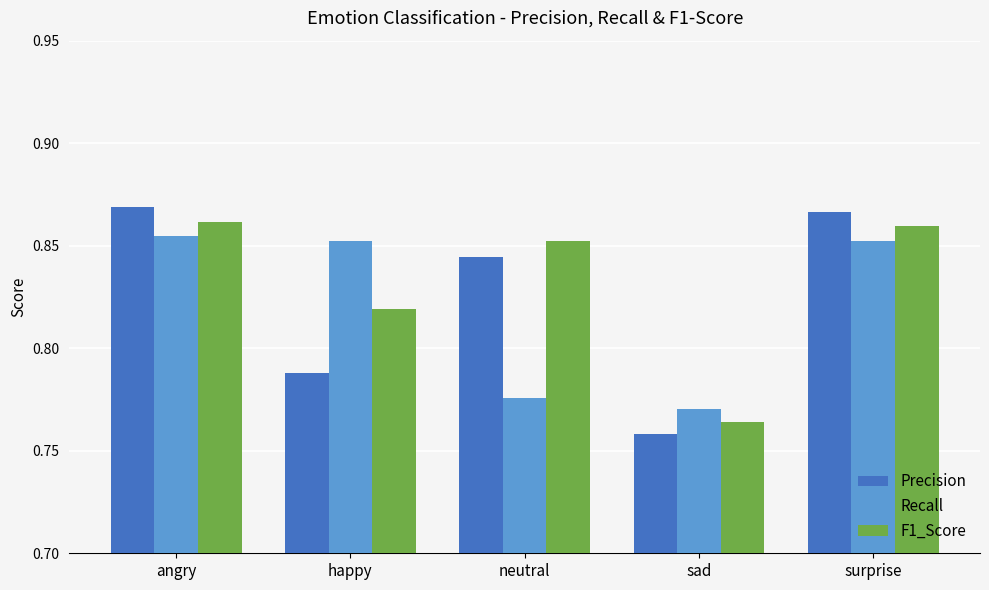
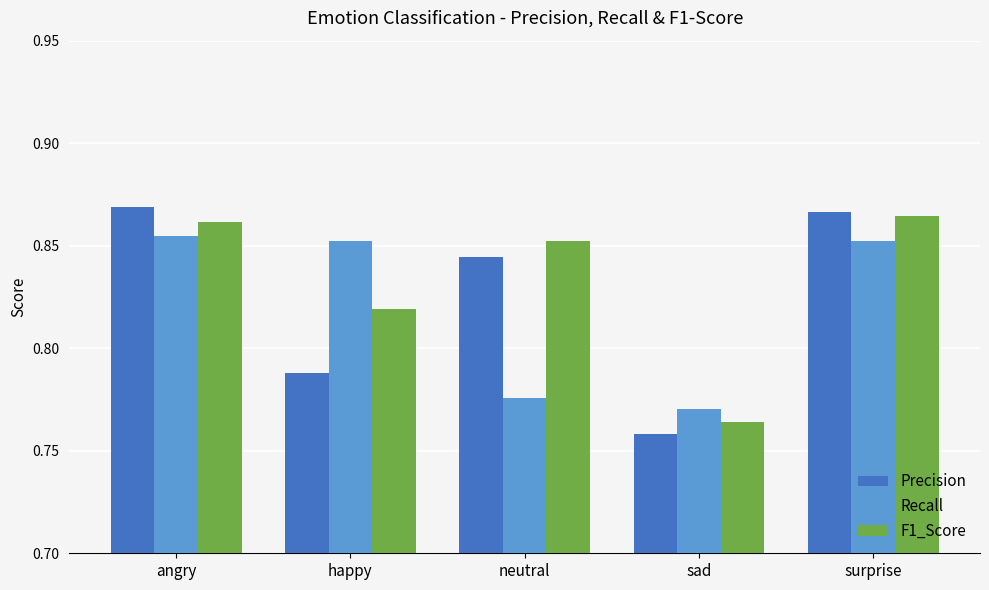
F1_Score, surprise: 0.860 -> 0.865
